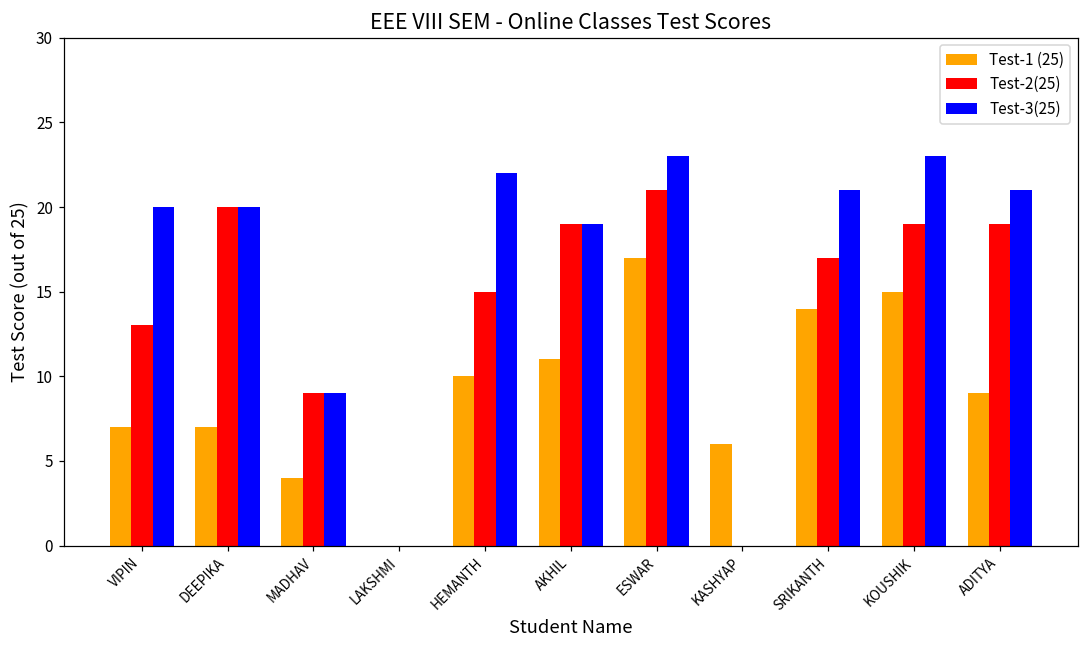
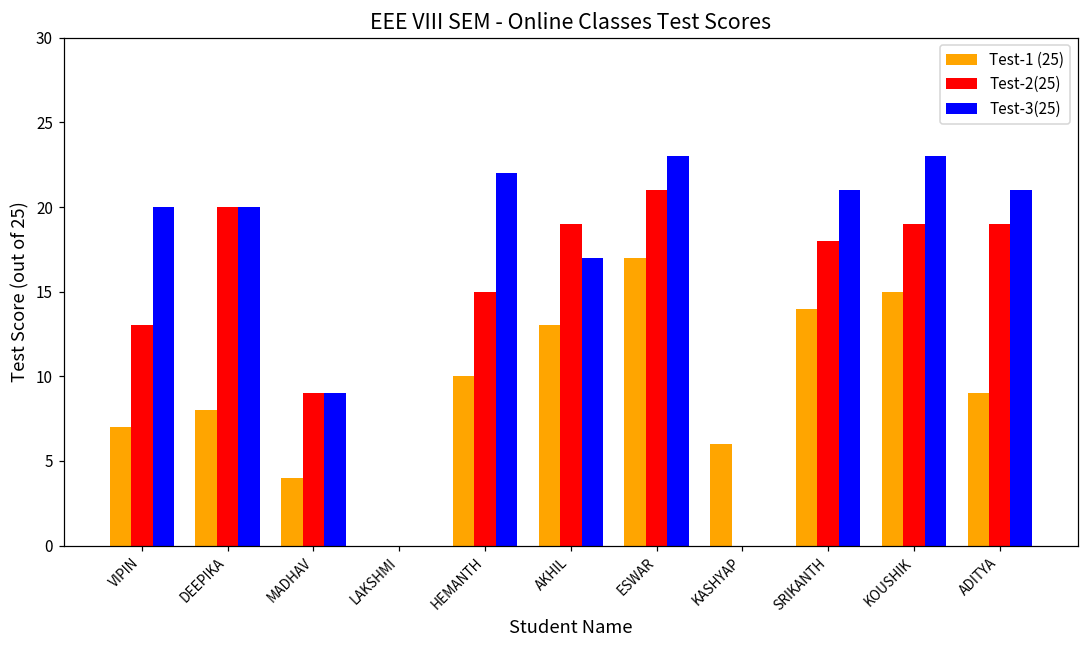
Test-1 (25), DEEPIKA: 7 -> 8
Test-1 (25), AKHIL: 11 -> 13
Test-3(25), AKHIL: 19 -> 17
Test-2(25), SRIKANTH: 17 -> 18
